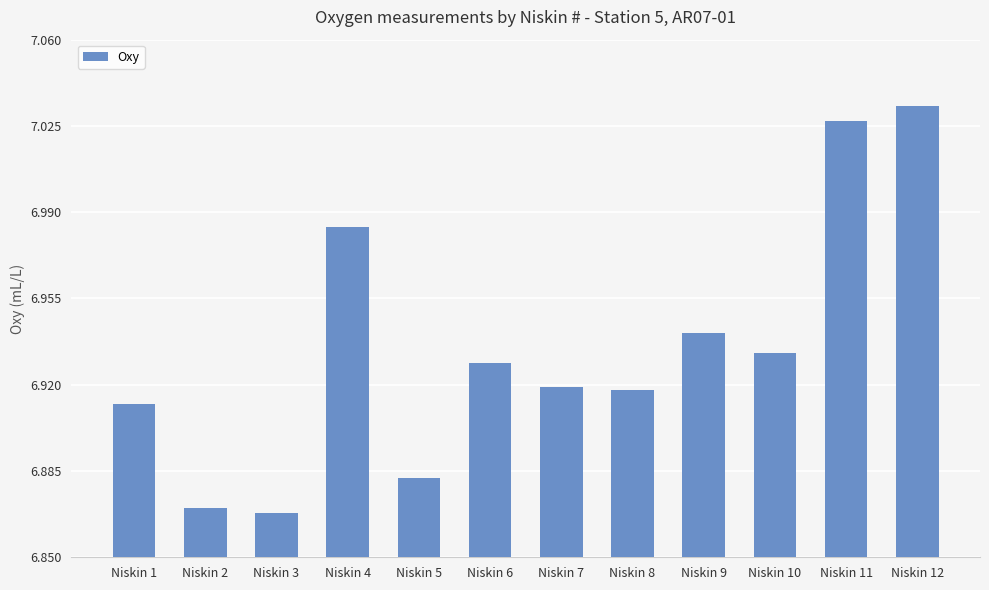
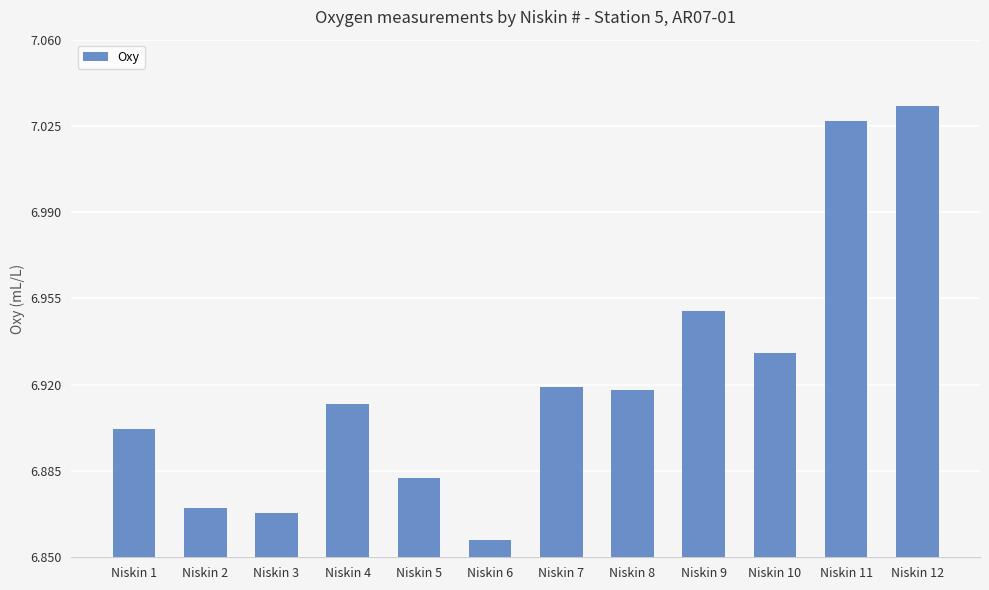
Niskin 1: 6.912 -> 6.902
Niskin 4: 6.984 -> 6.912
Niskin 6: 6.929 -> 6.857
Niskin 9: 6.941 -> 6.950
